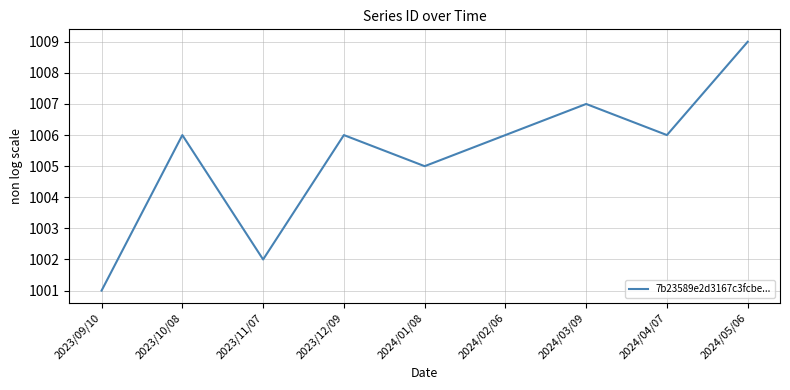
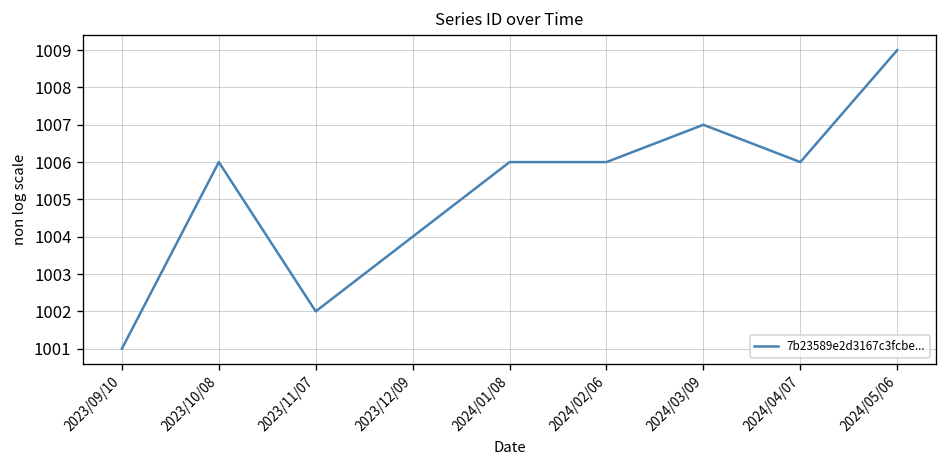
2023/12/09: 1006 -> 1004
2024/01/08: 1005 -> 1006
